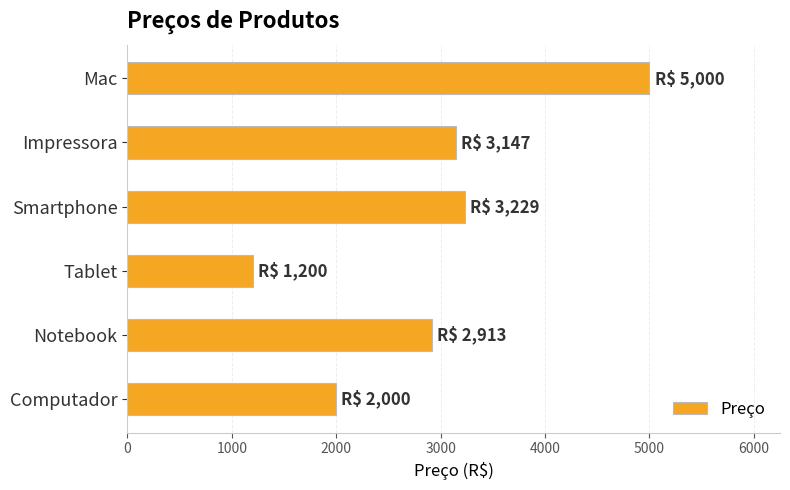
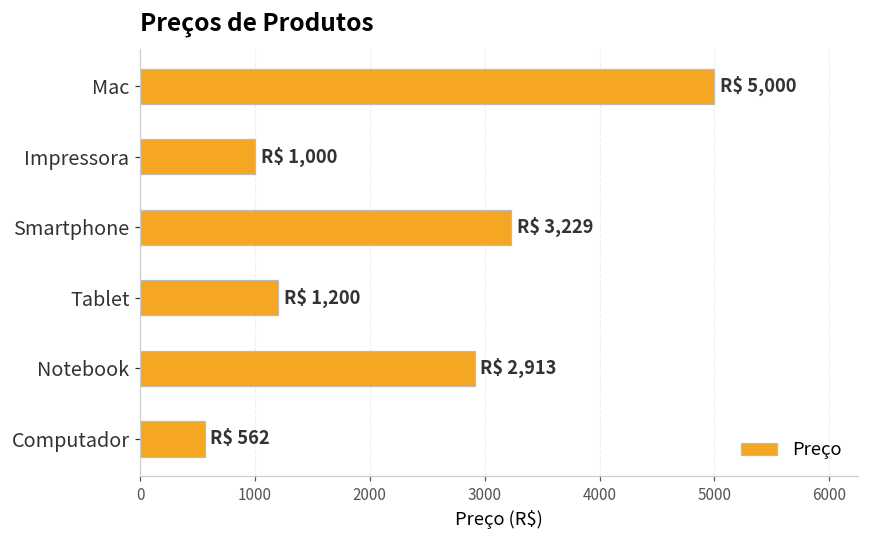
Impressora: 3,147 -> 1,000
Computador: 2,000 -> 562
